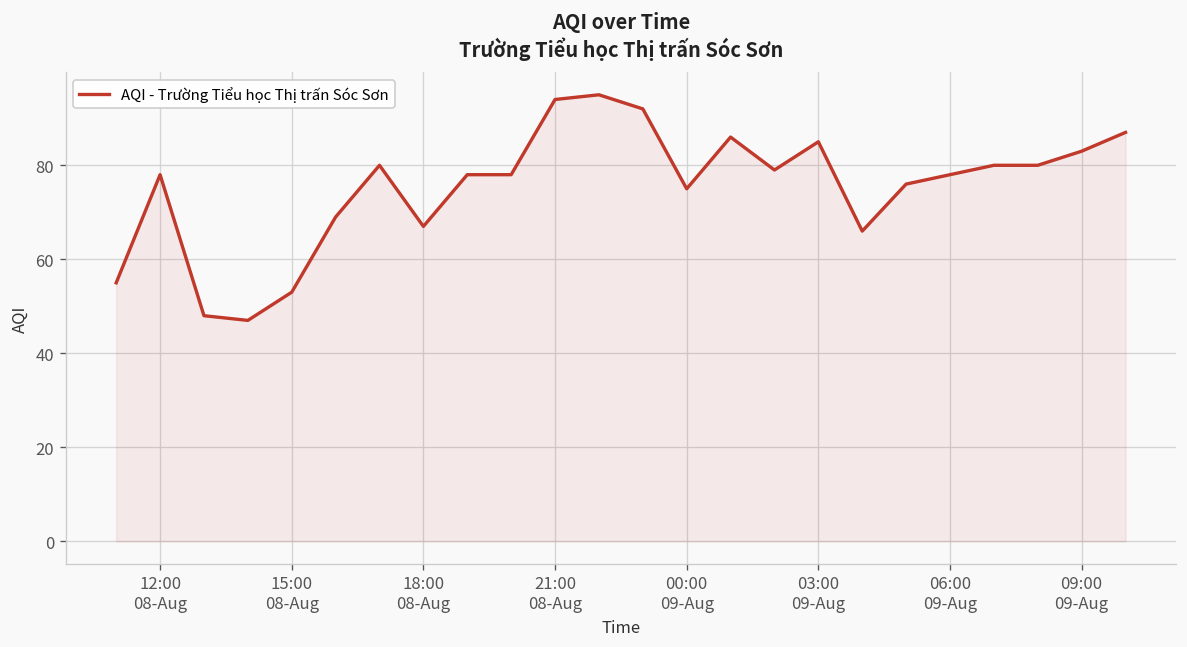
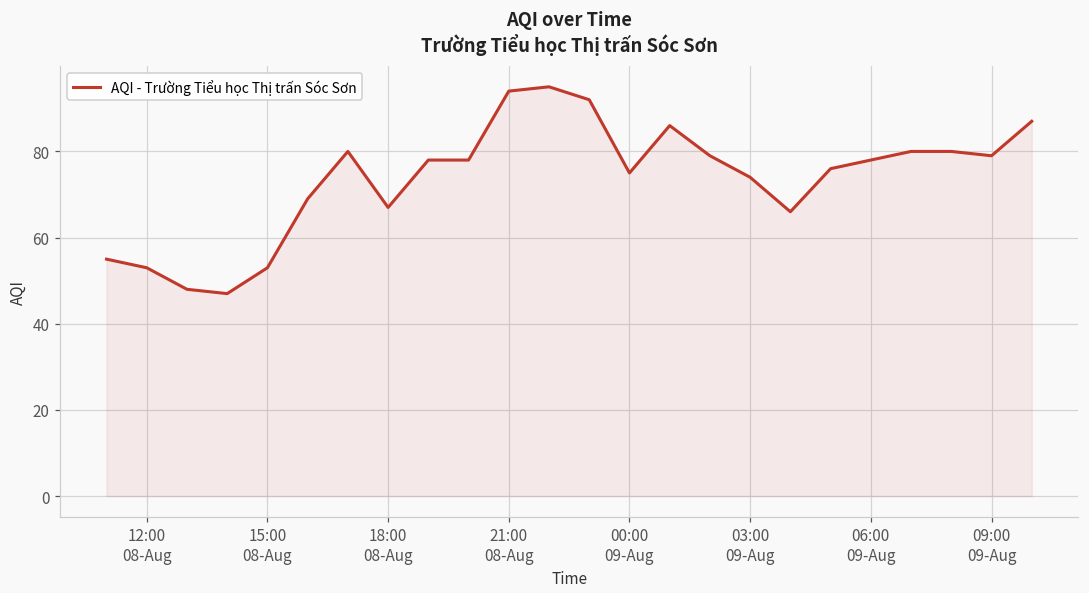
12:00 08-Aug: 78 -> 53
03:00 09-Aug: 85 -> 74
09:00 09-Aug: 83 -> 79
